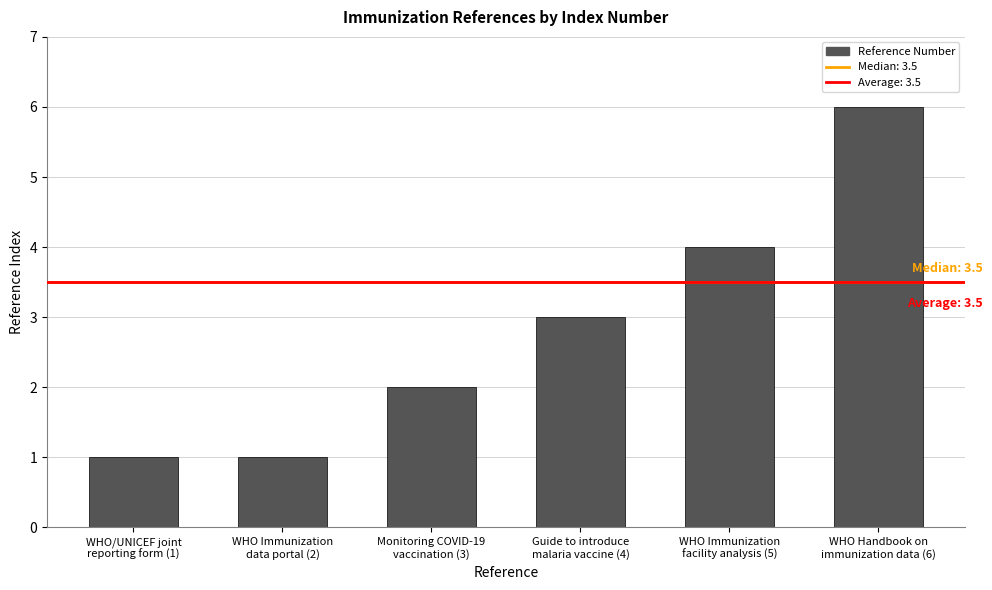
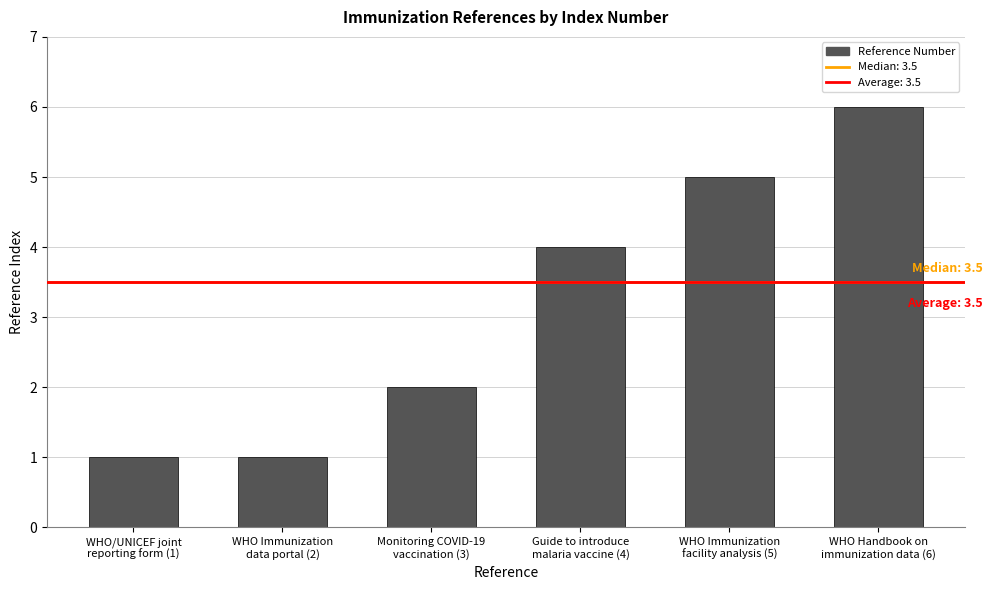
Guide to introduce malaria vaccine (4): 3 -> 4
WHO Immunization facility analysis (5): 4 -> 5
